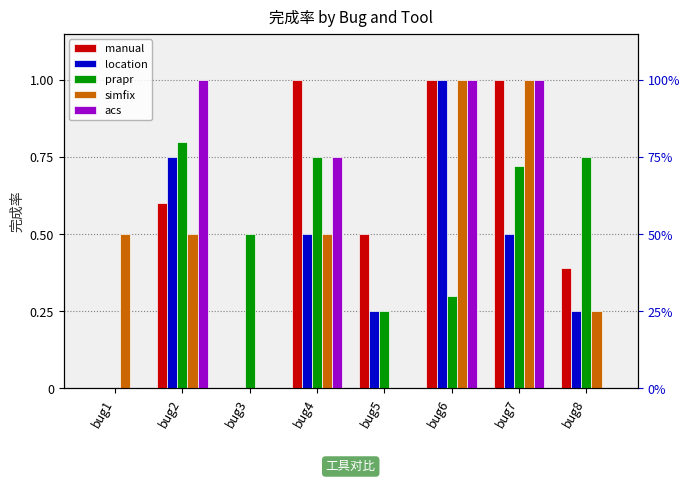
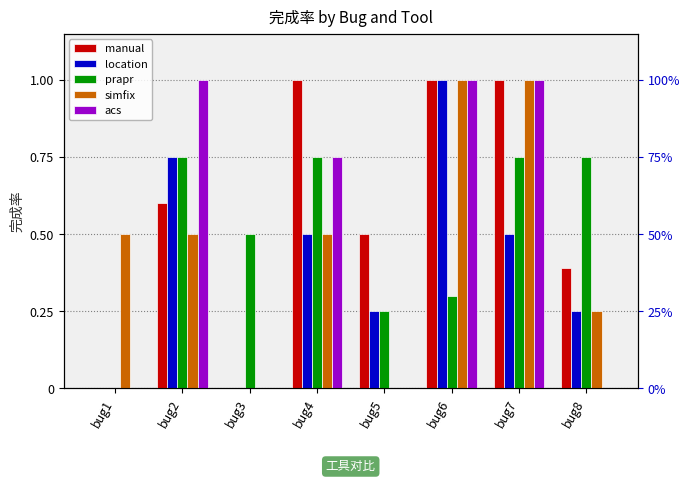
prapr, bug2: 0.80 -> 0.75
prapr, bug7: 0.72 -> 0.75
